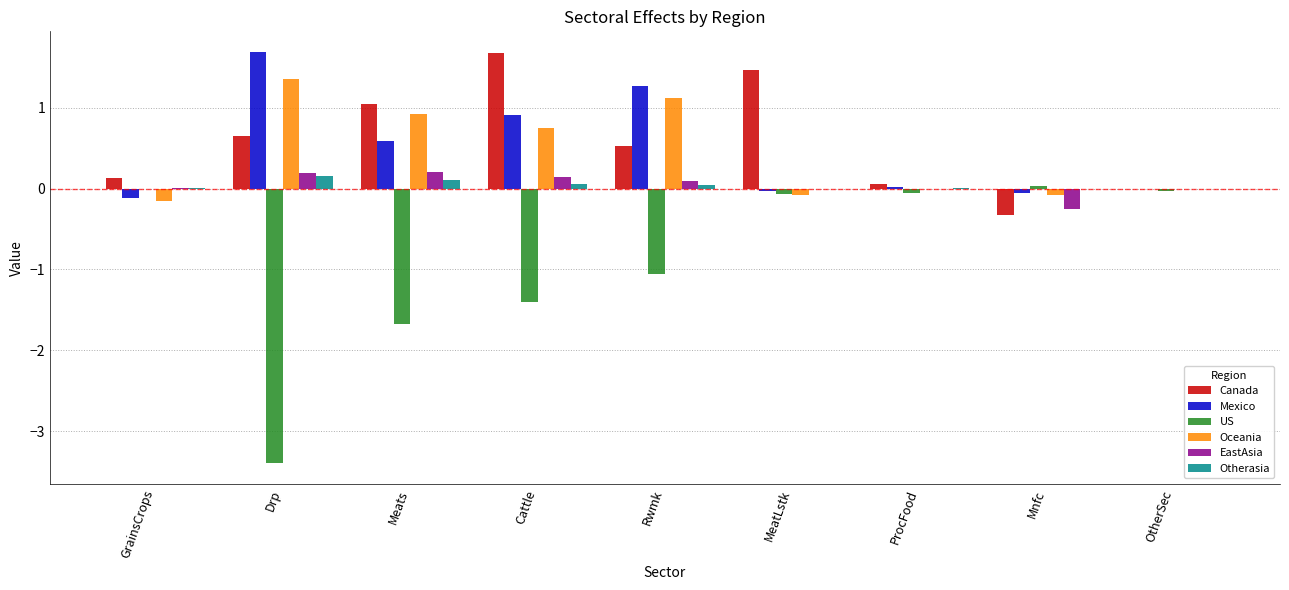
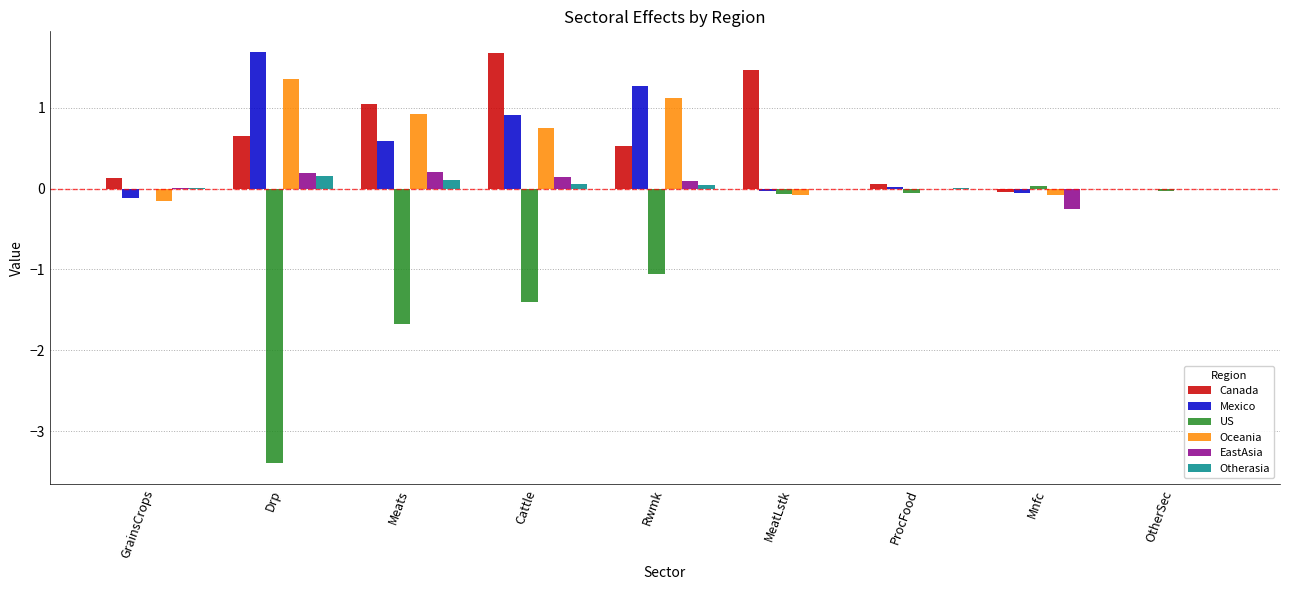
Canada, Mnfc: -0.3 -> 0.0
